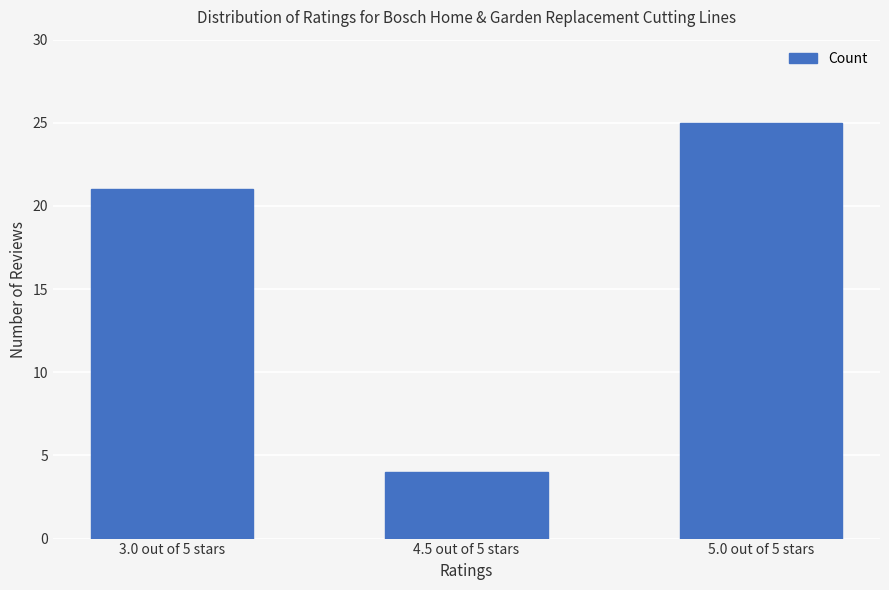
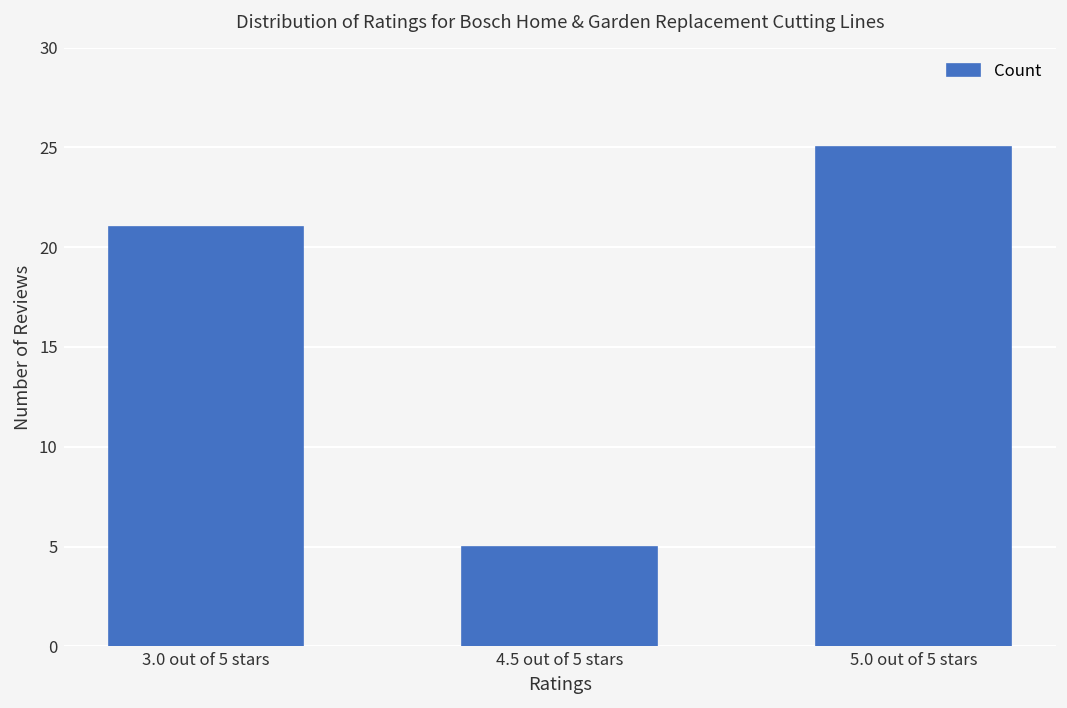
4.5 out of 5 stars: 4 -> 5
